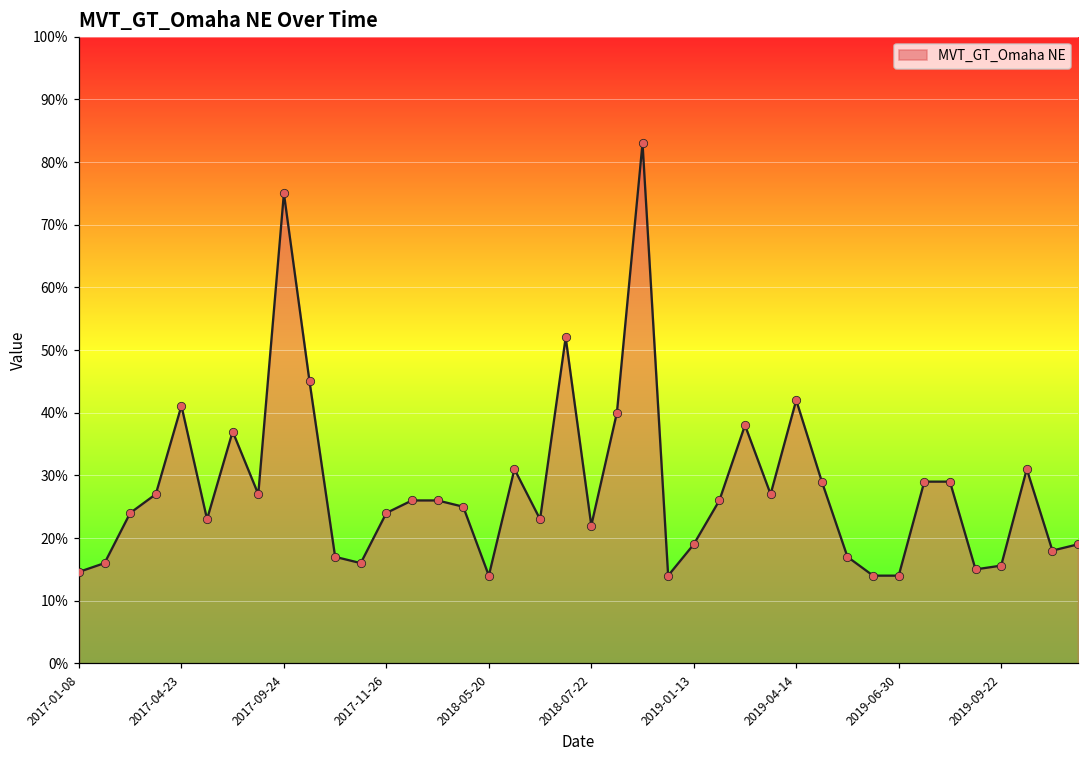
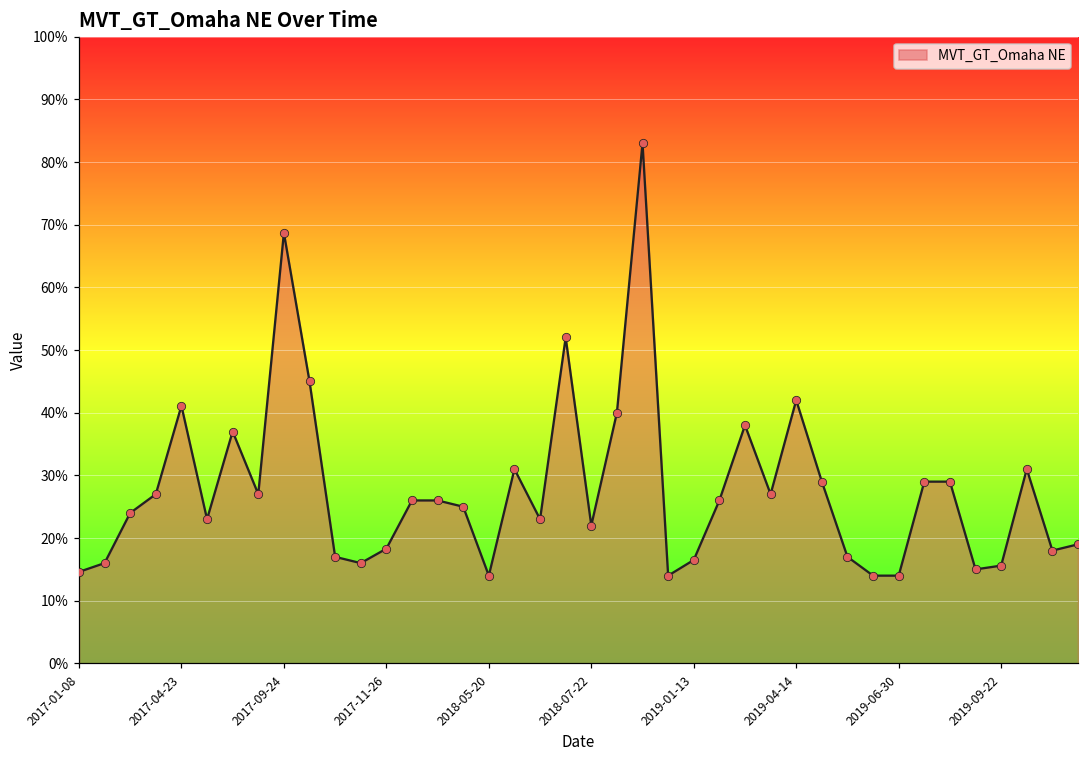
2017-09-24: 75% -> 69%
2017-11-26: 24% -> 18%
2019-01-13: 19% -> 17%
